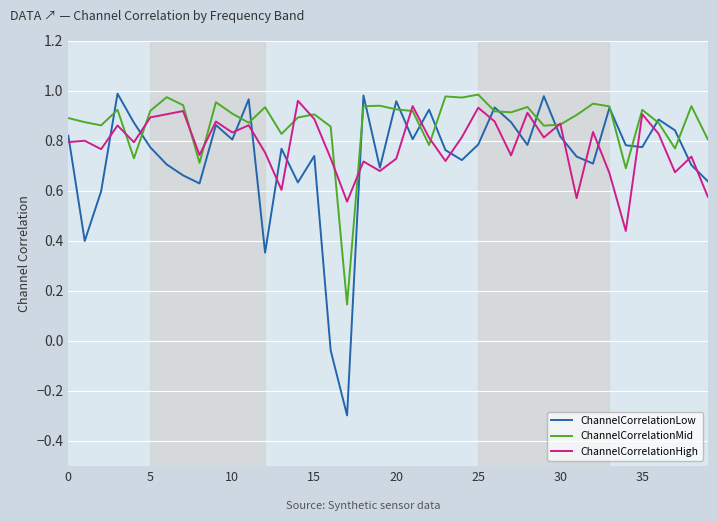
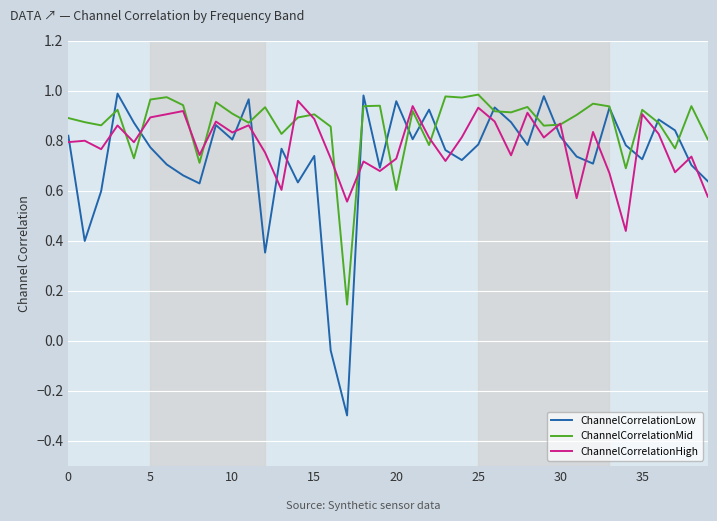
ChannelCorrelationMid, 5: 0.92 -> 0.96
ChannelCorrelationMid, 20: 0.93 -> 0.60
ChannelCorrelationLow, 35: 0.77 -> 0.73
